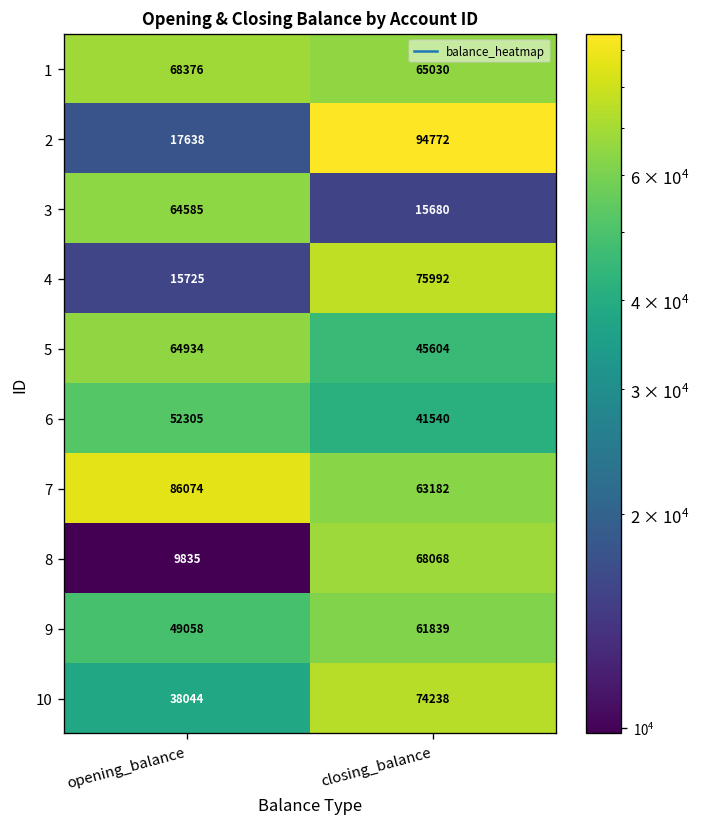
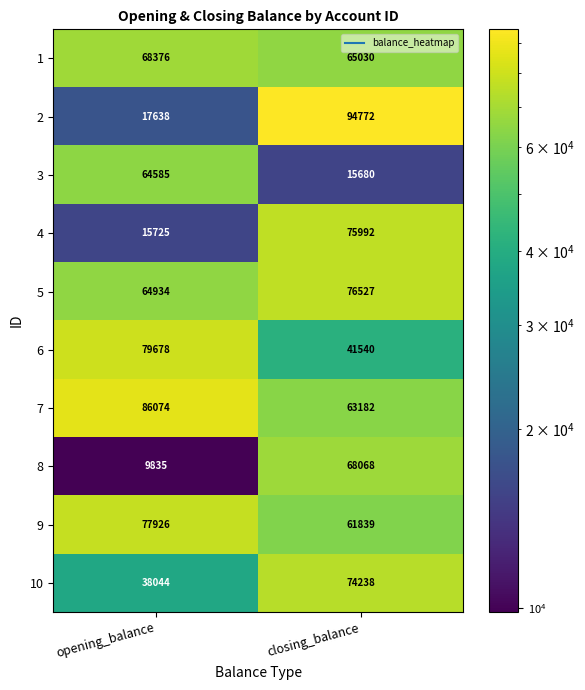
5, closing_balance: 45604 -> 76527
6, opening_balance: 52305 -> 79678
9, opening_balance: 49058 -> 77926
